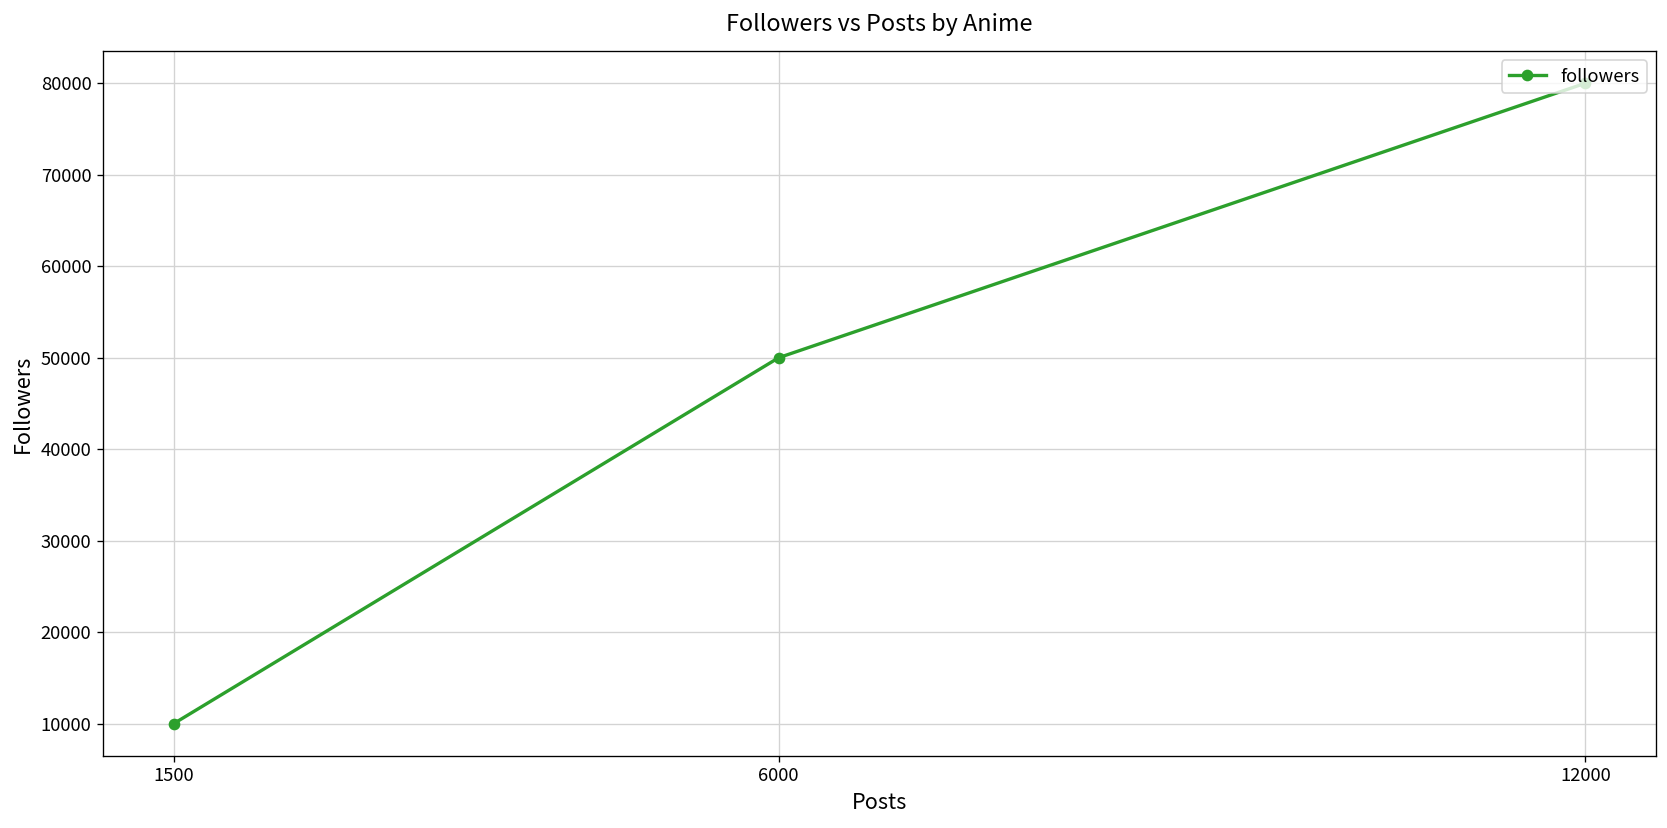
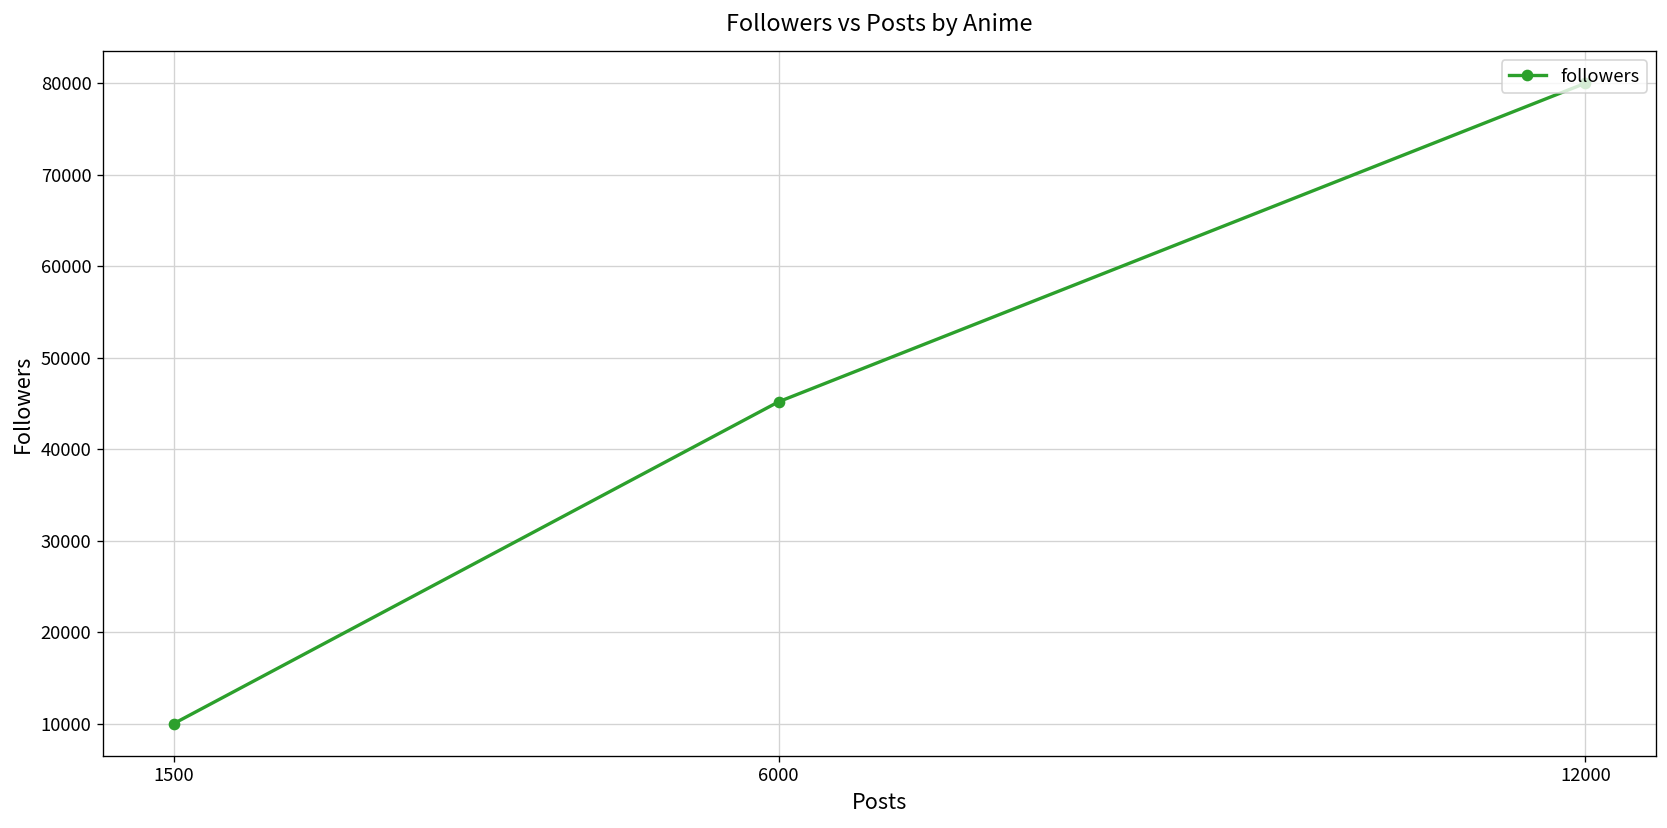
6000: 50000 -> 45000
